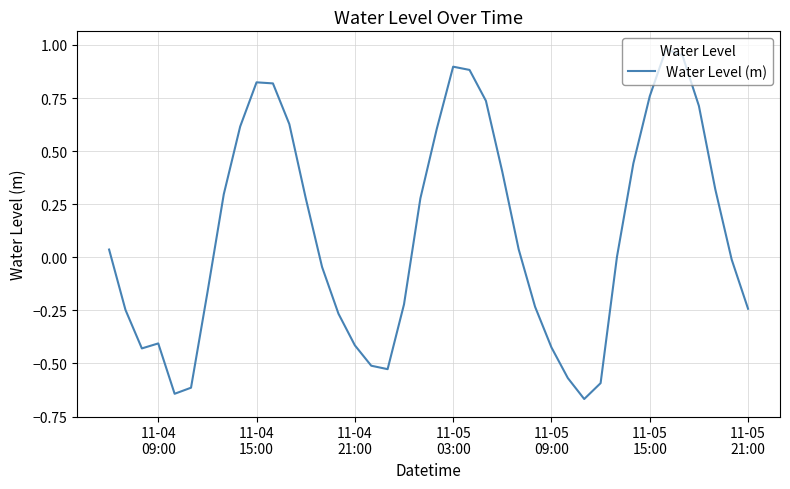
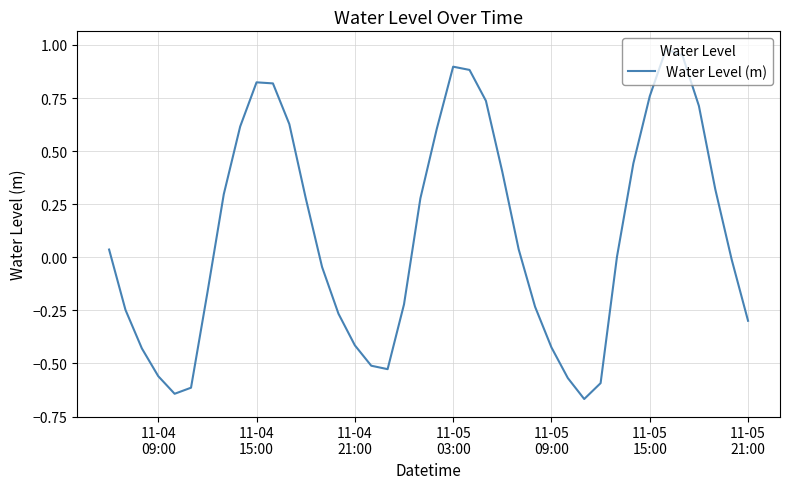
11-04 09:00: -0.41 -> -0.56
11-05 21:00: -0.24 -> -0.30
